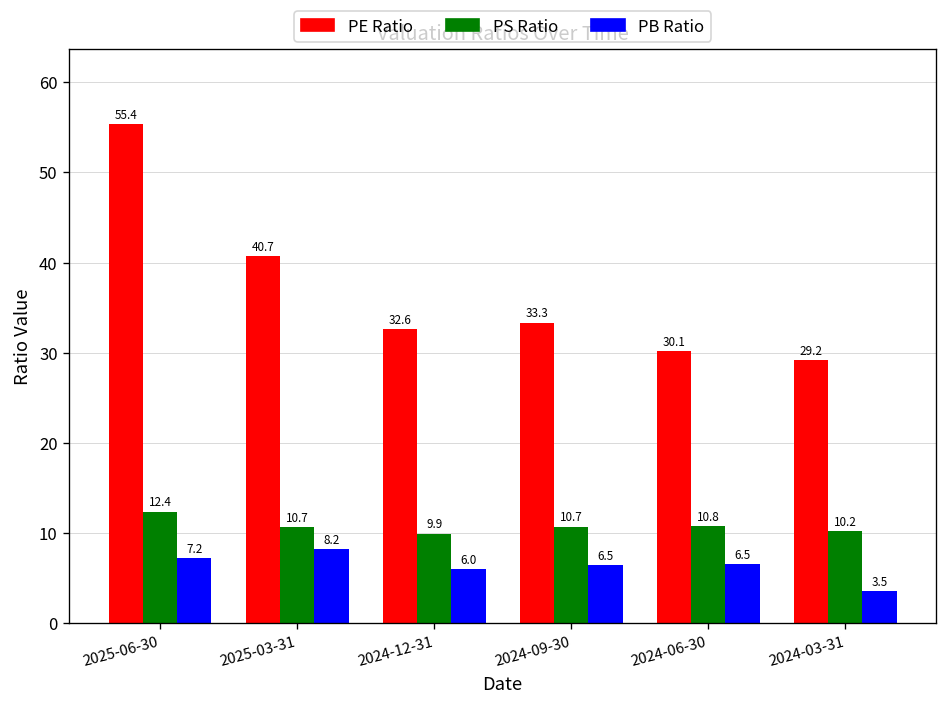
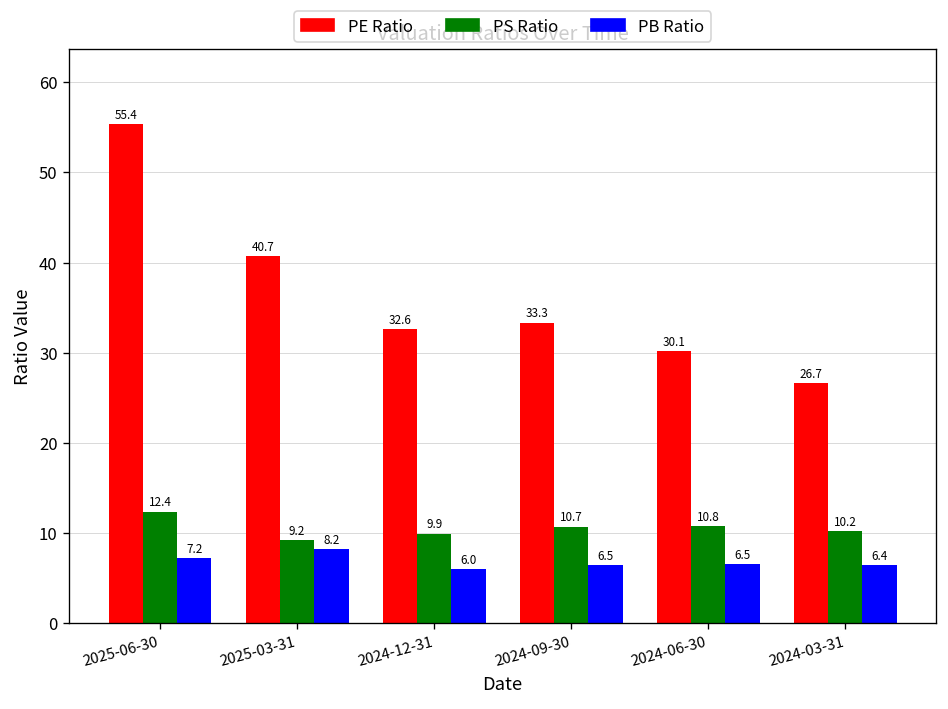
PS Ratio, 2025-03-31: 10.7 -> 9.2
PE Ratio, 2024-03-31: 29.2 -> 26.7
PB Ratio, 2024-03-31: 3.5 -> 6.4
